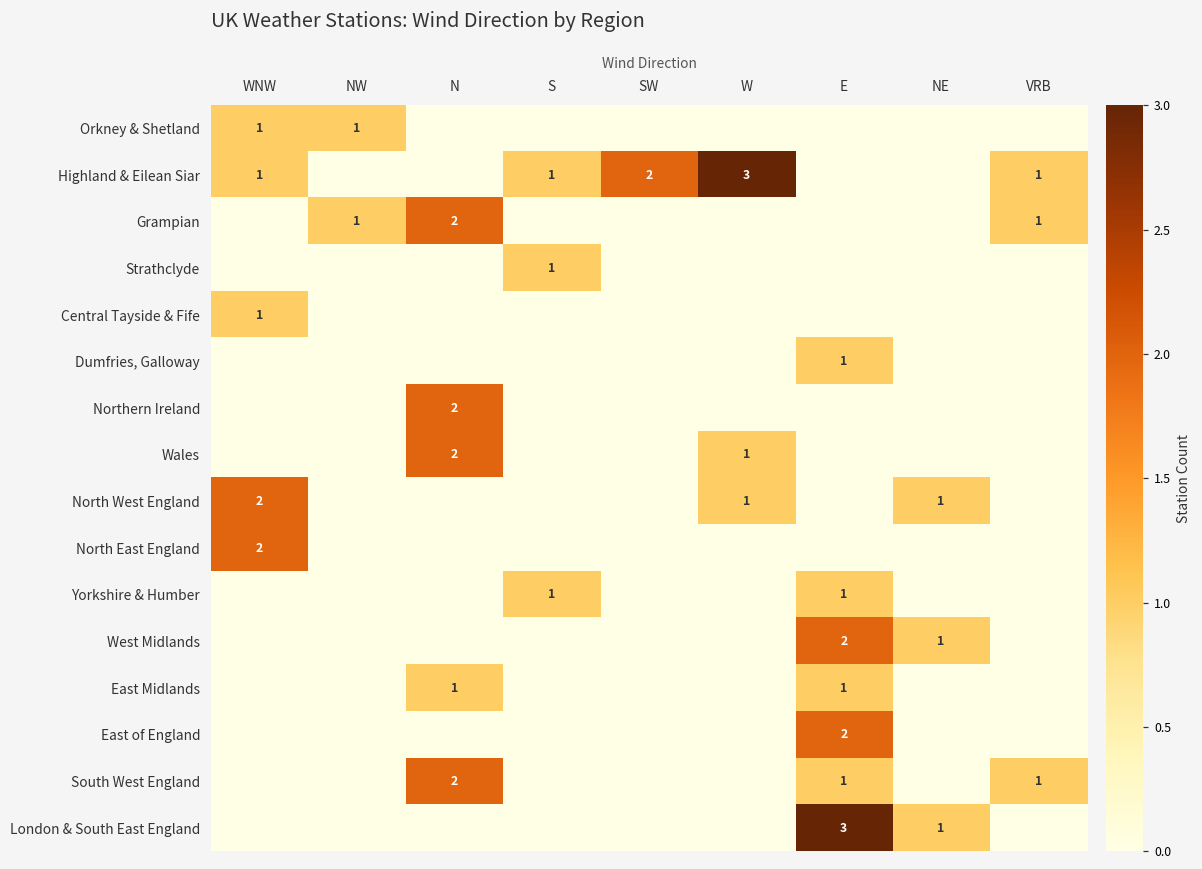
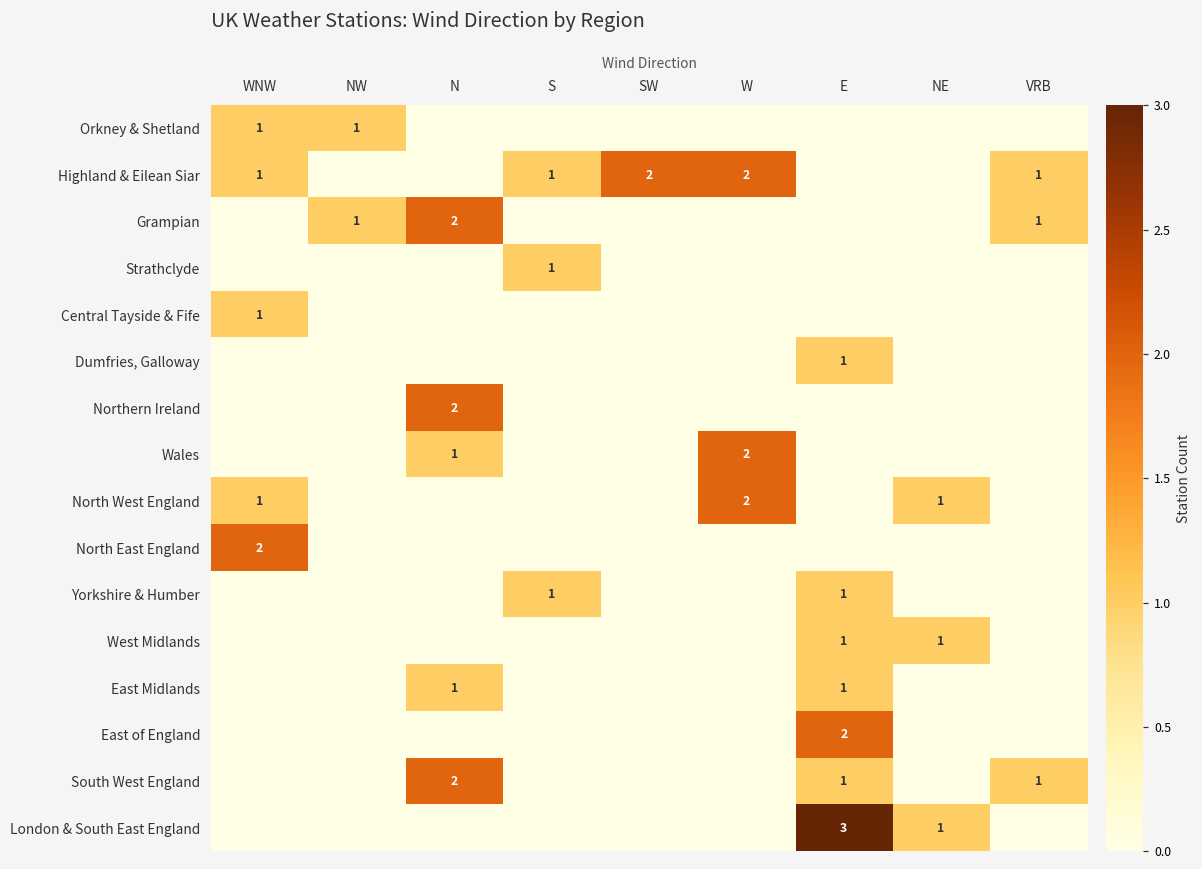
Highland & Eilean Siar, W: 3 -> 2
Wales, N: 2 -> 1
Wales, W: 1 -> 2
North West England, WNW: 2 -> 1
North West England, W: 1 -> 2
West Midlands, E: 2 -> 1
